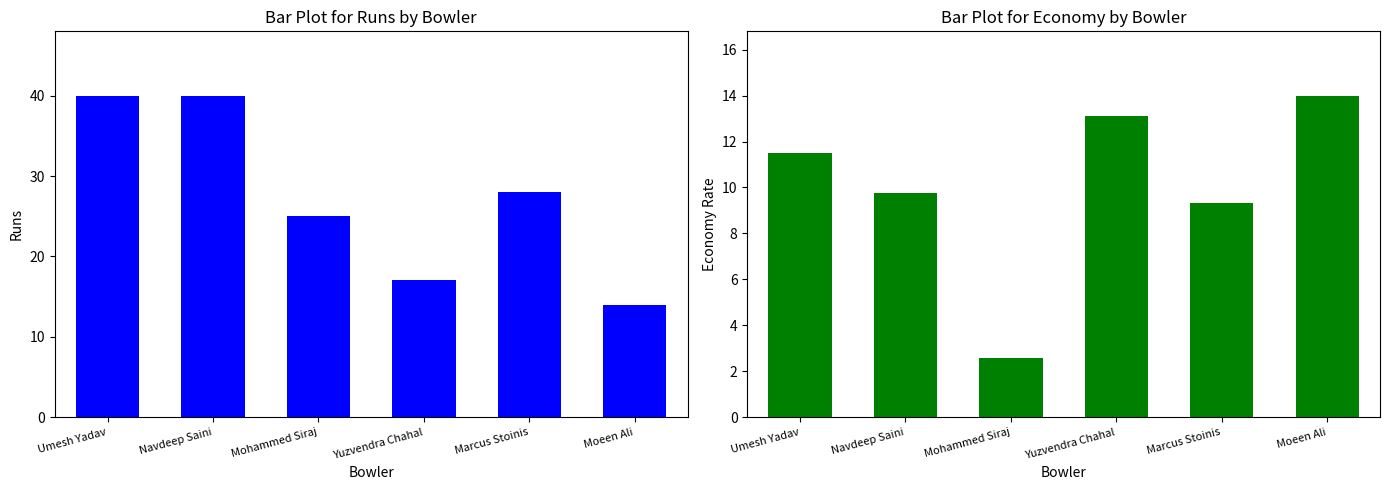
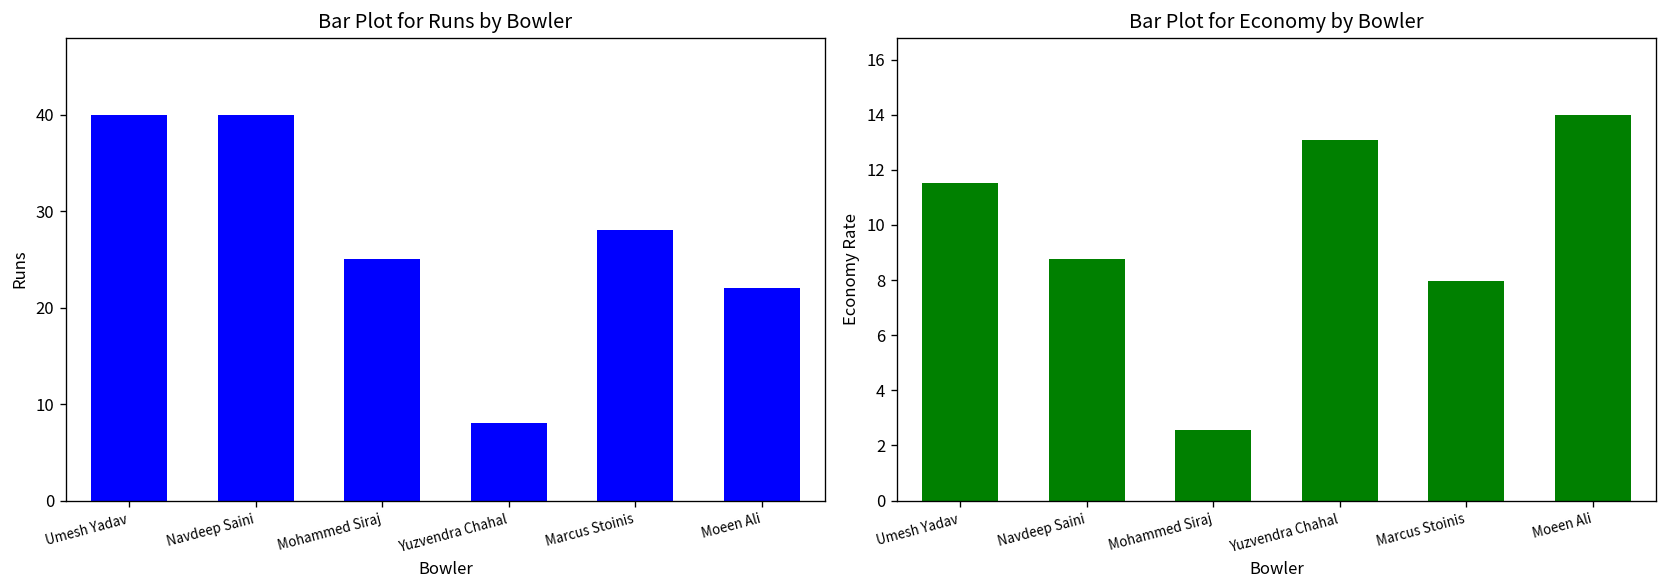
Bar Plot for Runs by Bowler, Yuzvendra Chahal: 17 -> 8
Bar Plot for Runs by Bowler, Moeen Ali: 14 -> 22
Bar Plot for Economy by Bowler, Navdeep Saini: 9.8 -> 8.8
Bar Plot for Economy by Bowler, Marcus Stoinis: 9.3 -> 8.0
